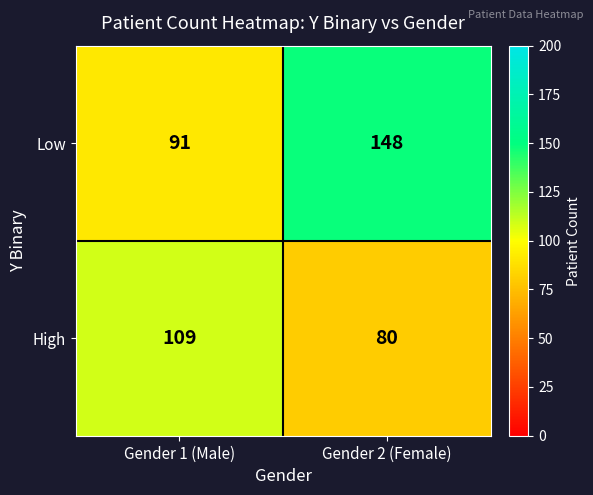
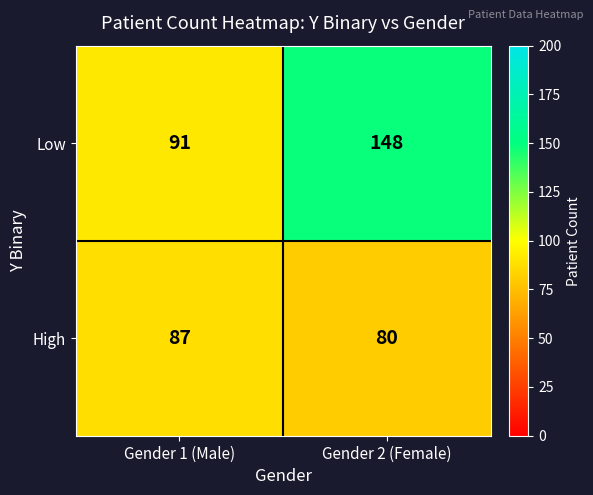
High, Gender 1 (Male): 109 -> 87
